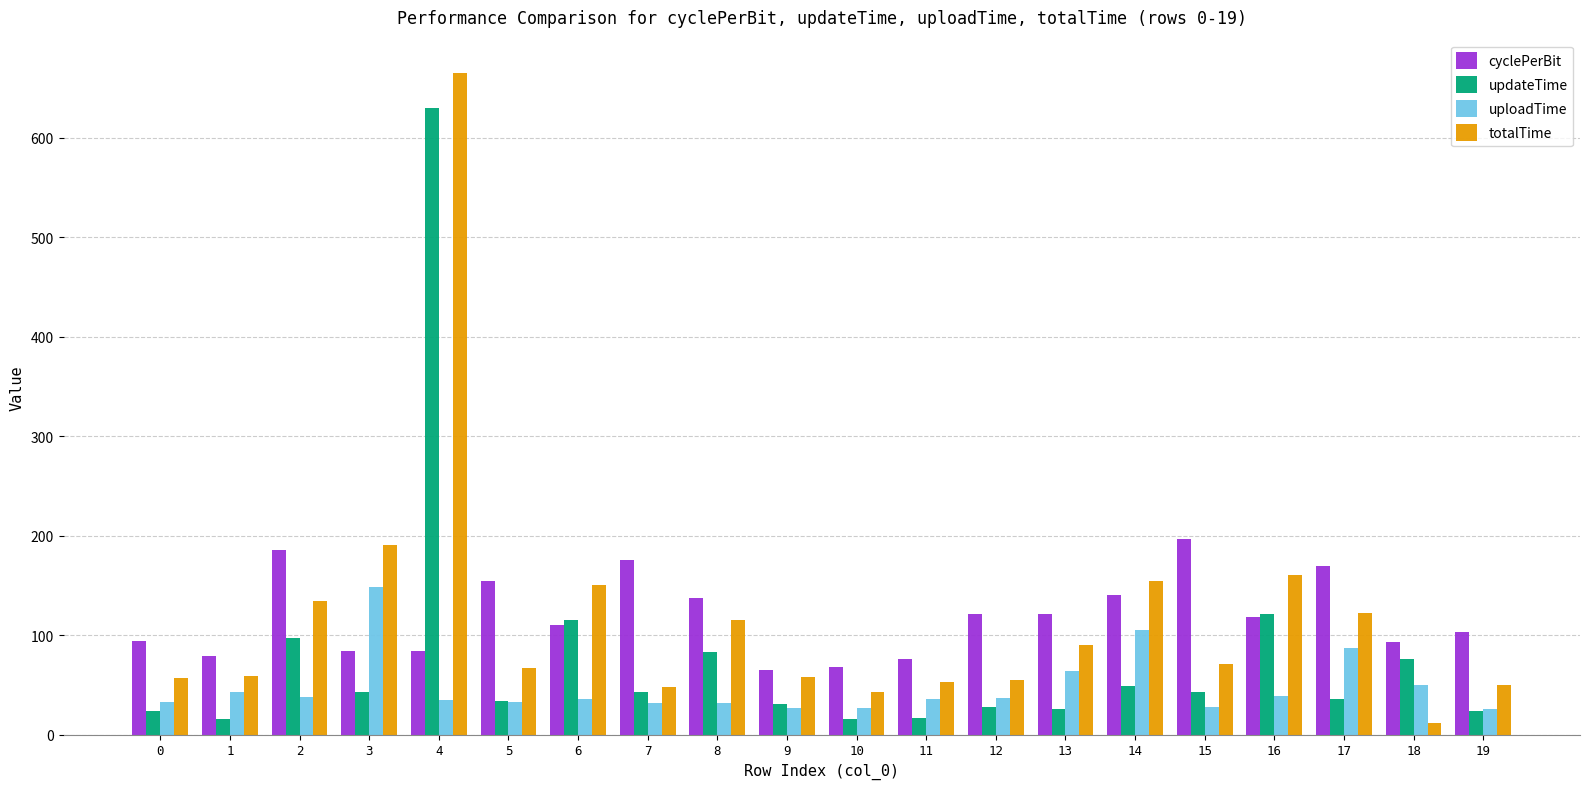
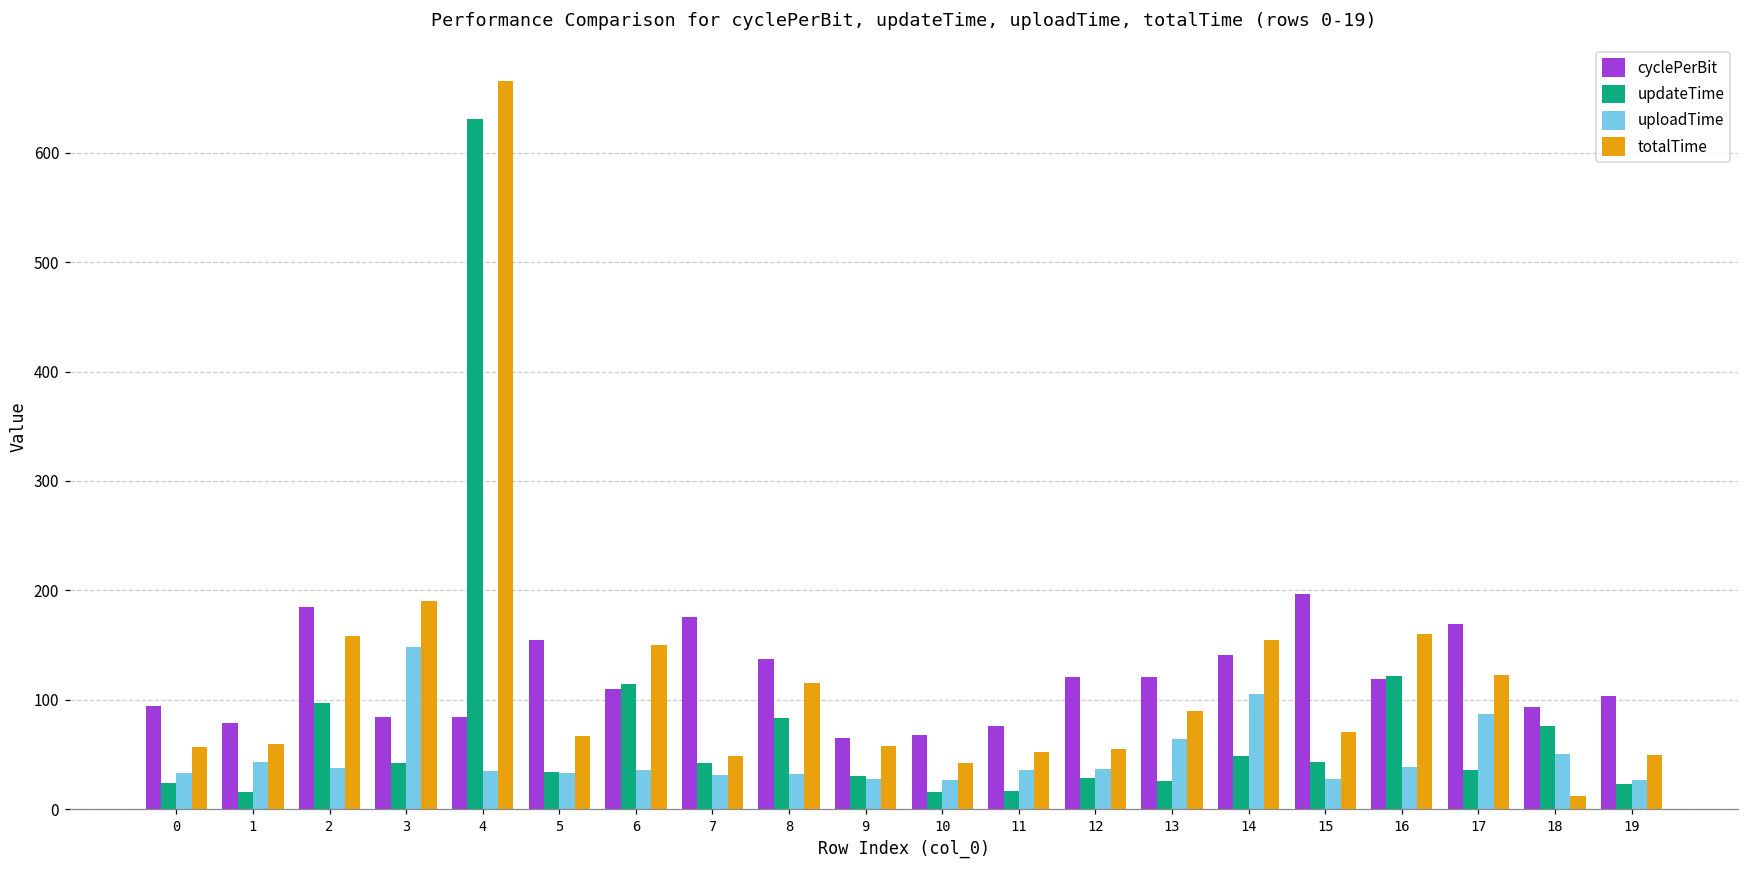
totalTime, 2: 130 -> 160
